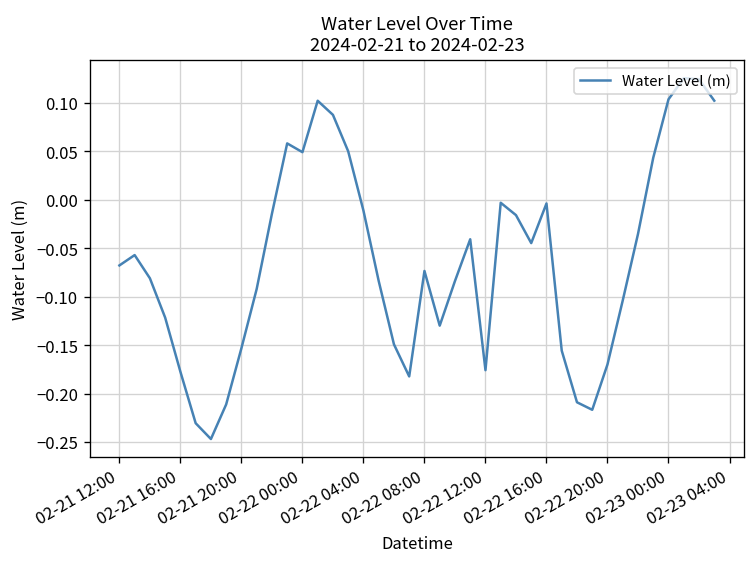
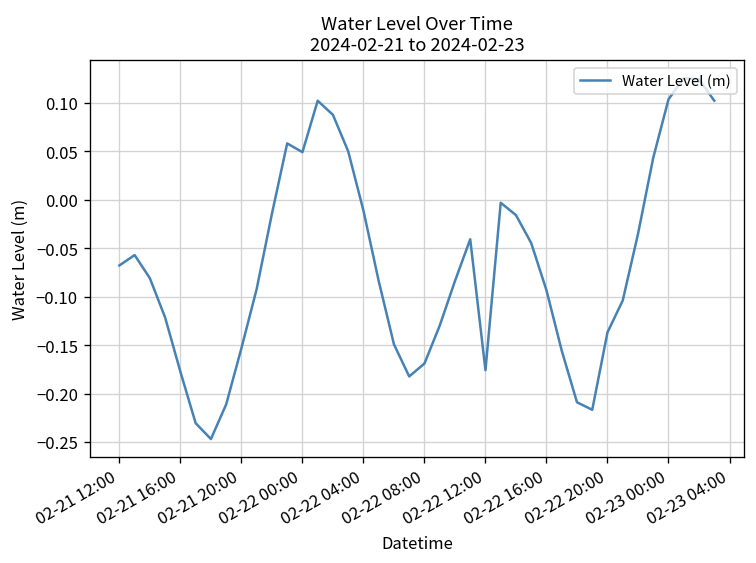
02-22 08:00: -0.07 -> -0.17
02-22 16:00: 0.00 -> -0.09
02-22 20:00: -0.17 -> -0.14
